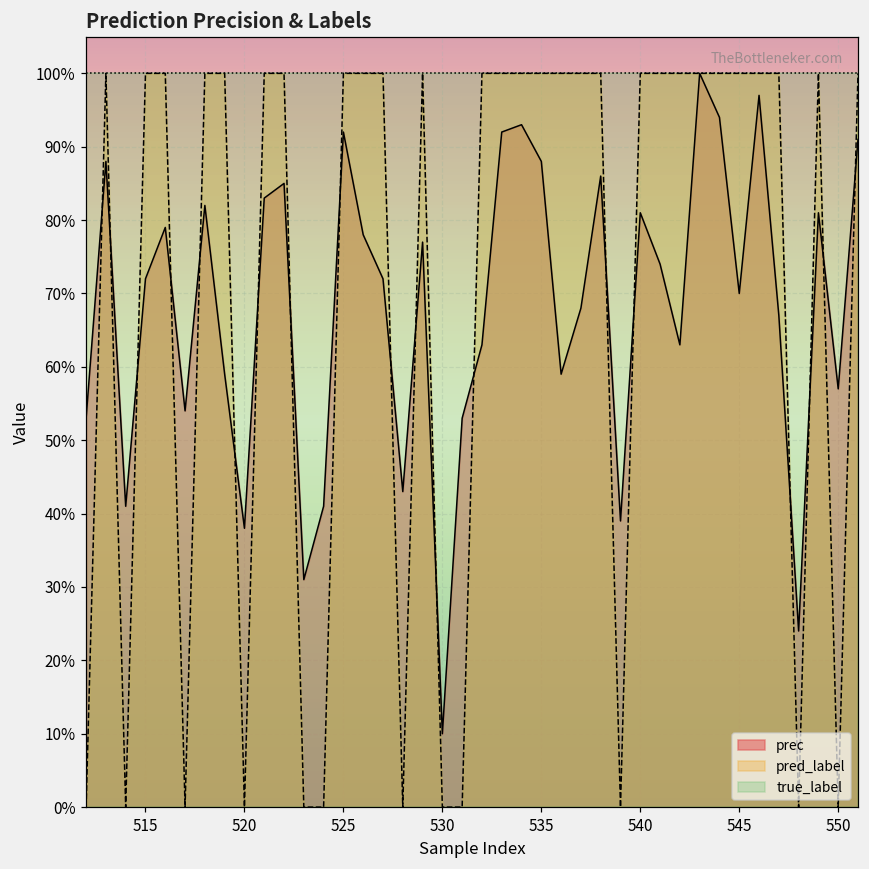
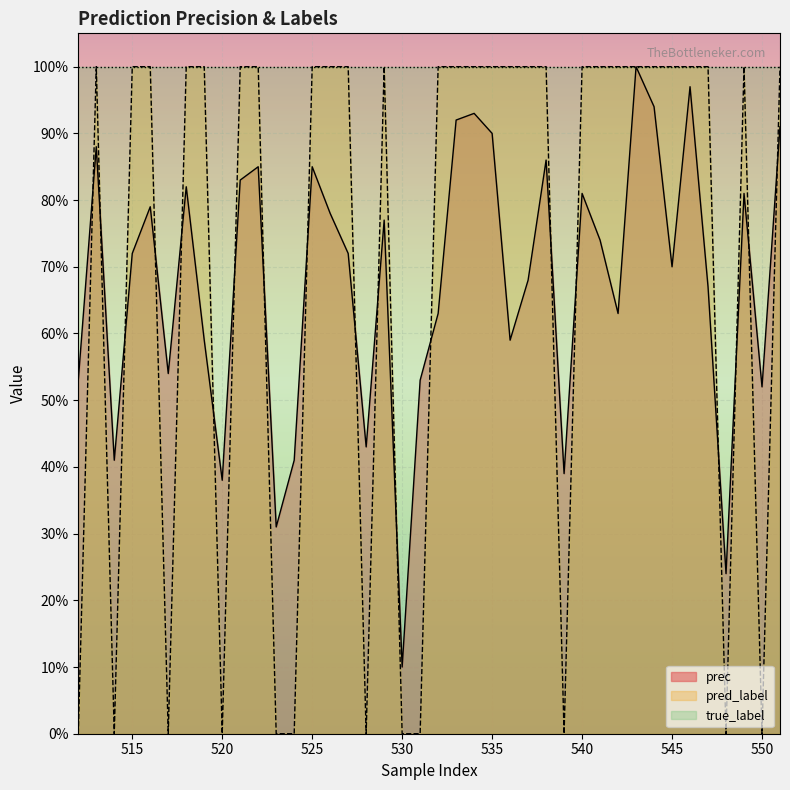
prec, 525: 92% -> 85%
prec, 535: 88% -> 90%
prec, 550: 57% -> 52%
